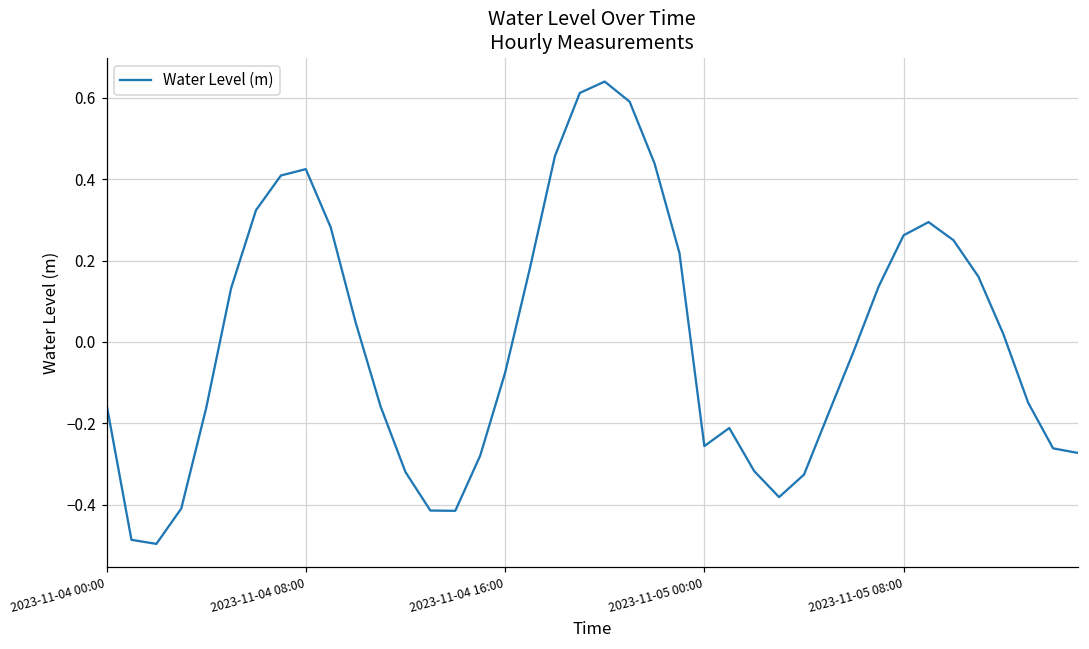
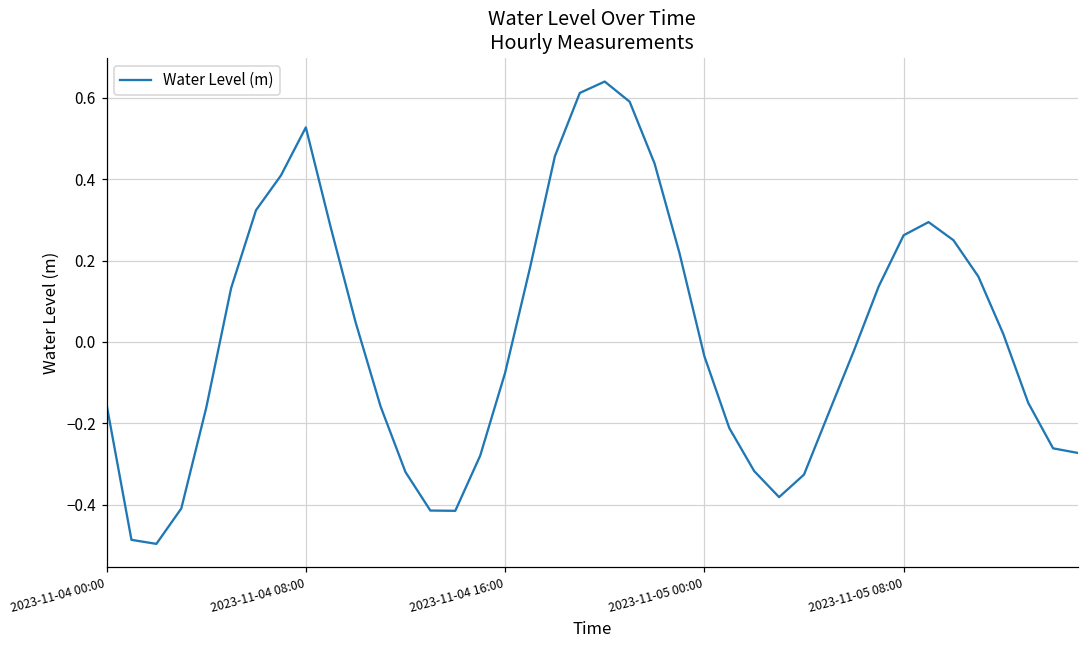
2023-11-04 08:00: 0.42 -> 0.53
2023-11-05 00:00: -0.26 -> -0.03
